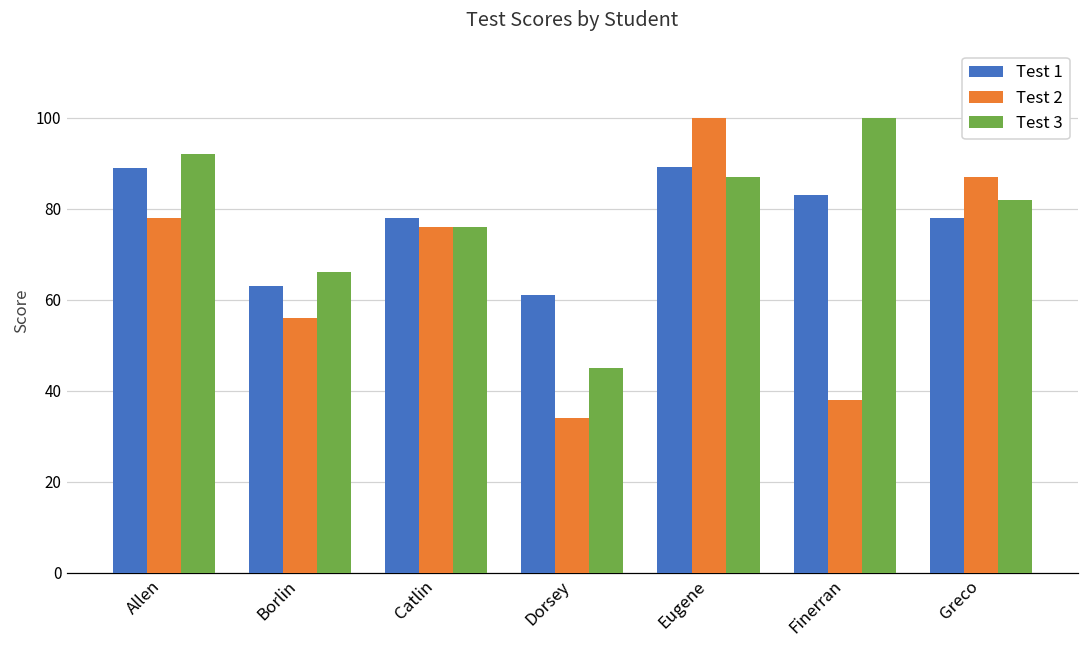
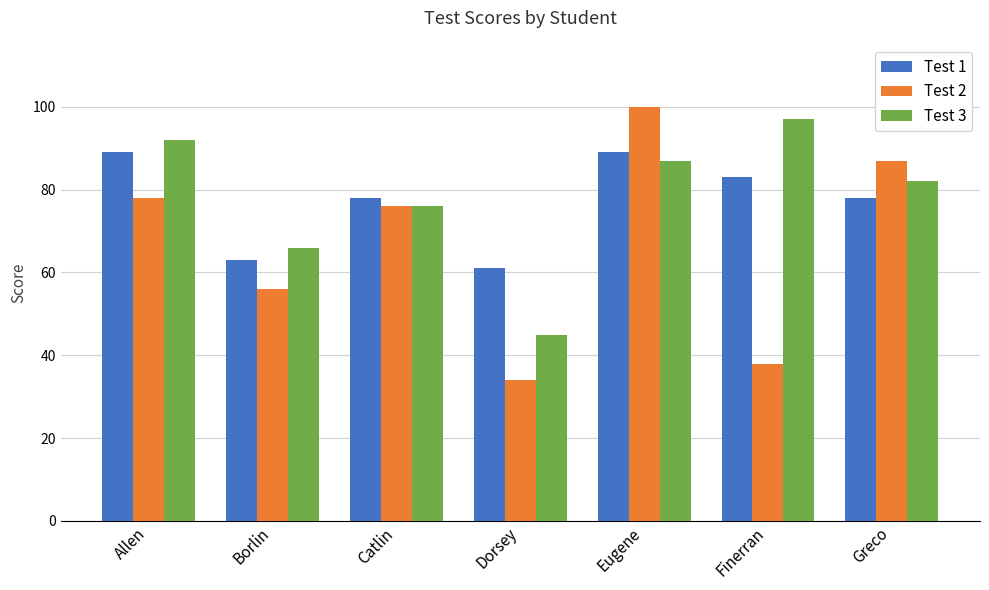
Test 3, Finerran: 100 -> 97
